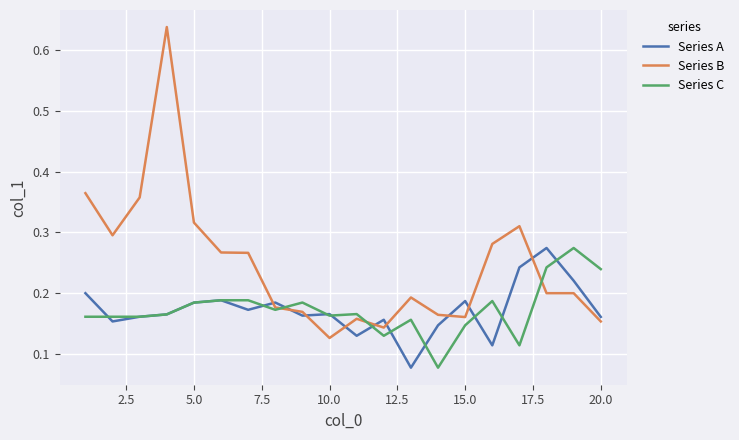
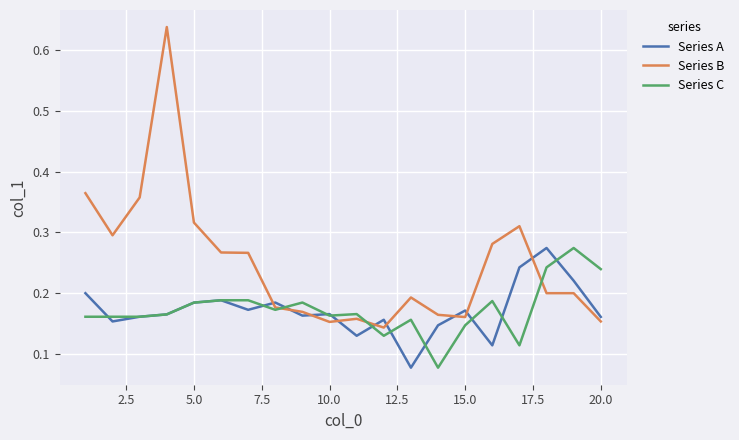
Series B, 10.0: 0.13 -> 0.15
Series A, 15.0: 0.19 -> 0.17
